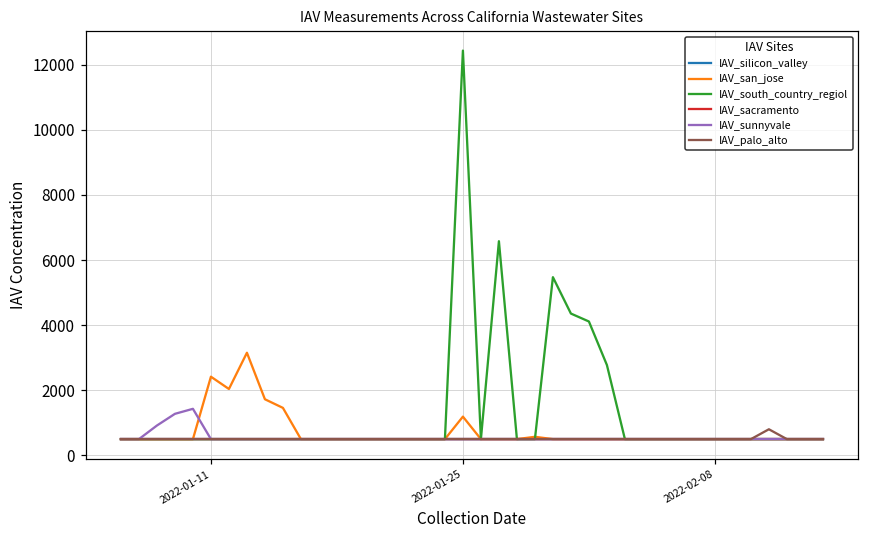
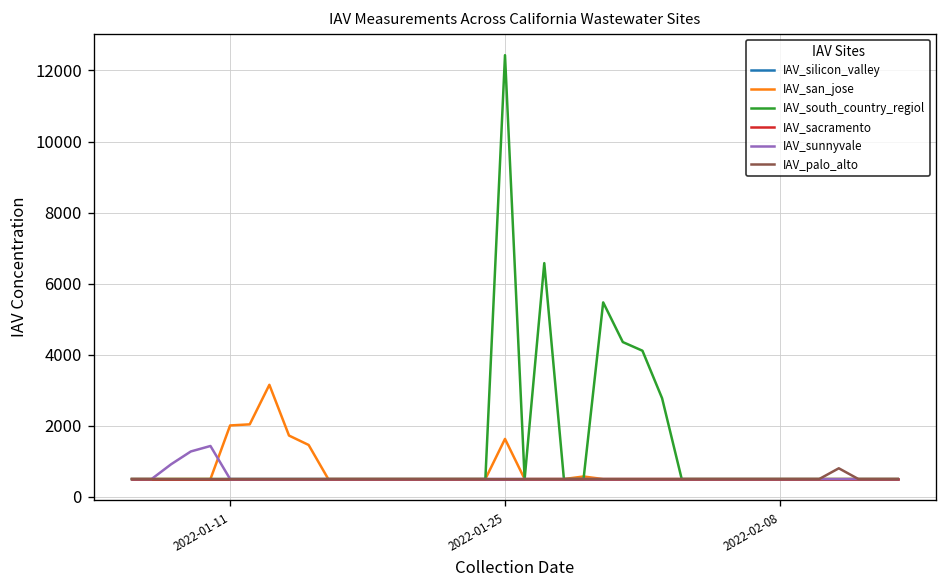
IAV_san_jose, 2022-01-11: 2400 -> 2000
IAV_san_jose, 2022-01-25: 1200 -> 1600
